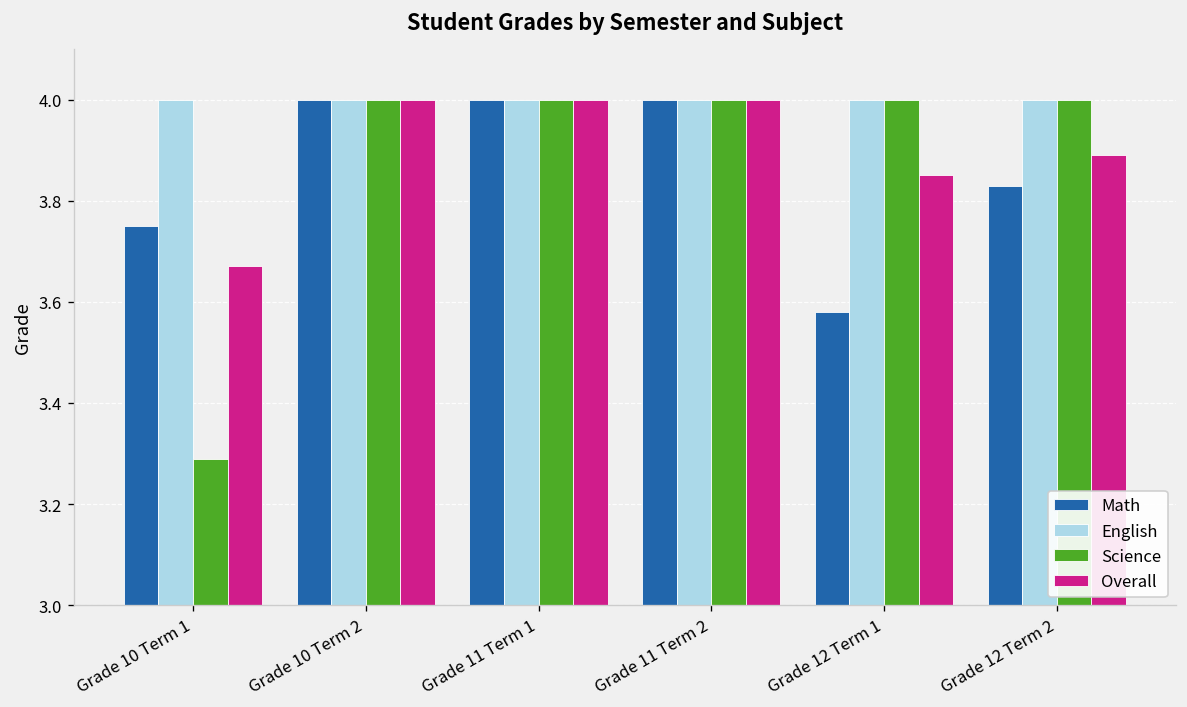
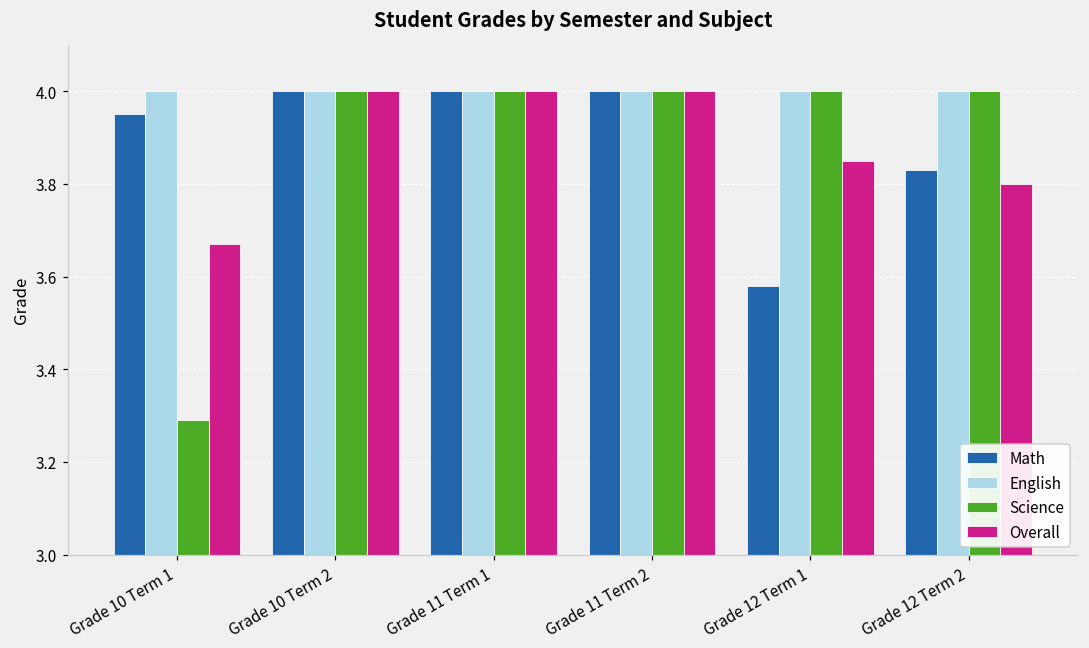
Math, Grade 10 Term 1: 3.75 -> 3.95
Overall, Grade 12 Term 2: 3.89 -> 3.80
